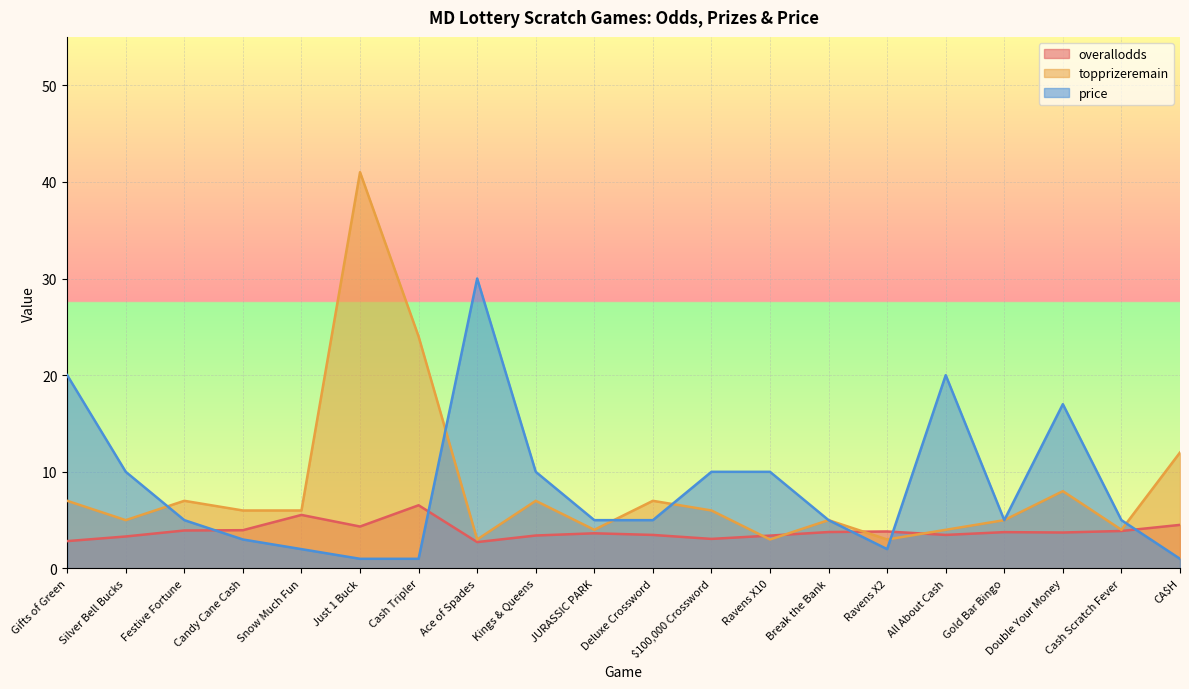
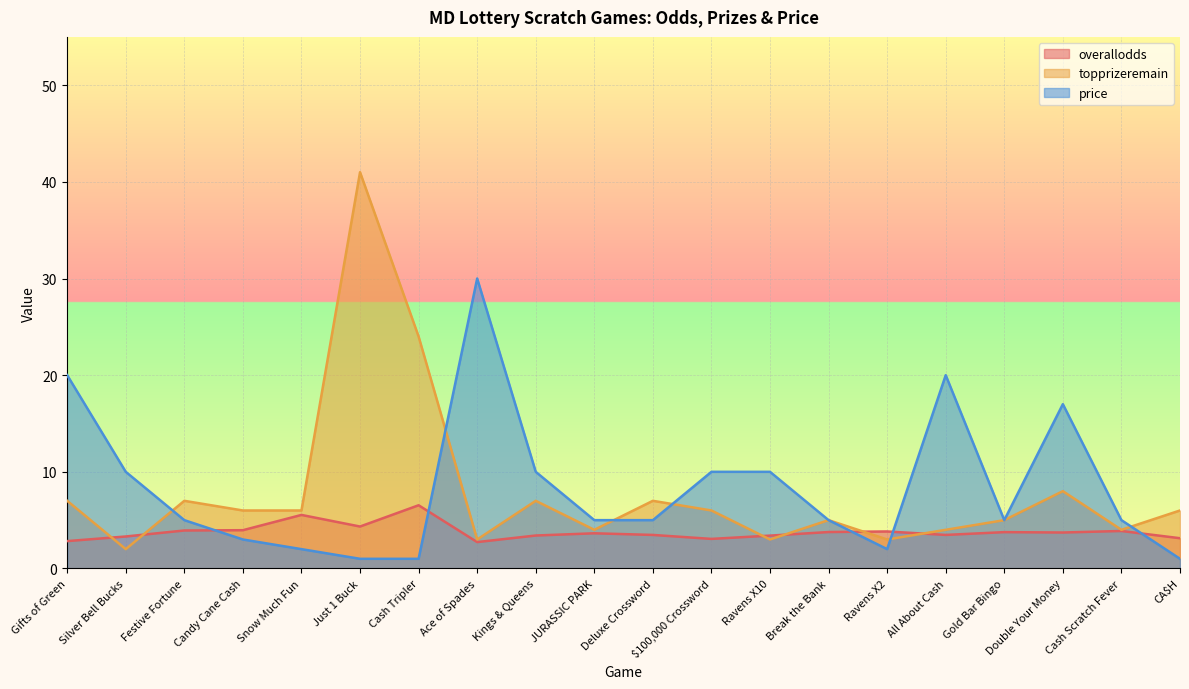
topprizeremain, Silver Bell Bucks: 5 -> 2
overallodds, CA$H: 5 -> 3
topprizeremain, CA$H: 12 -> 6
